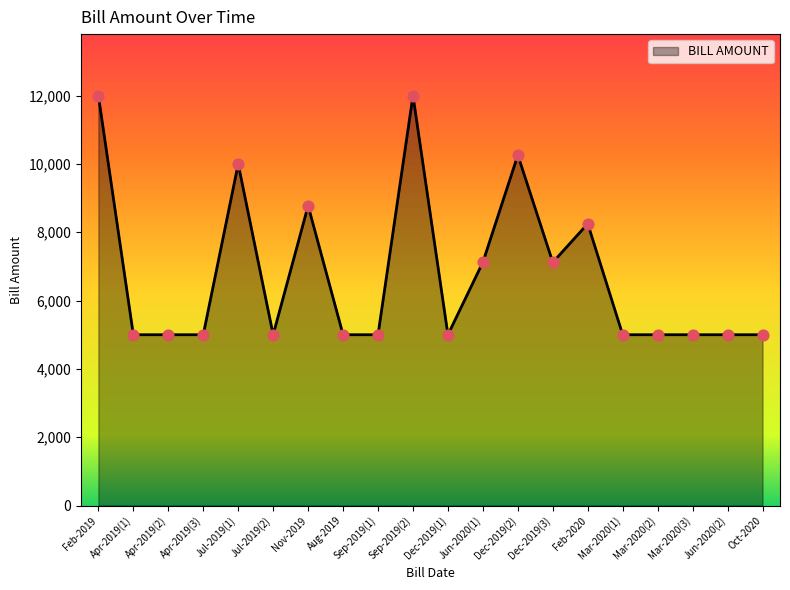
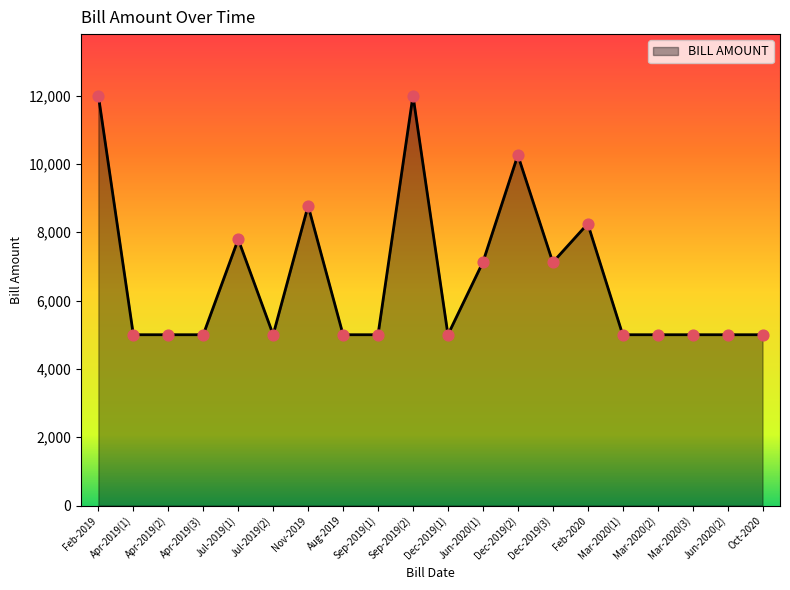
Jul-2019(1): 10,000 -> 7,800
